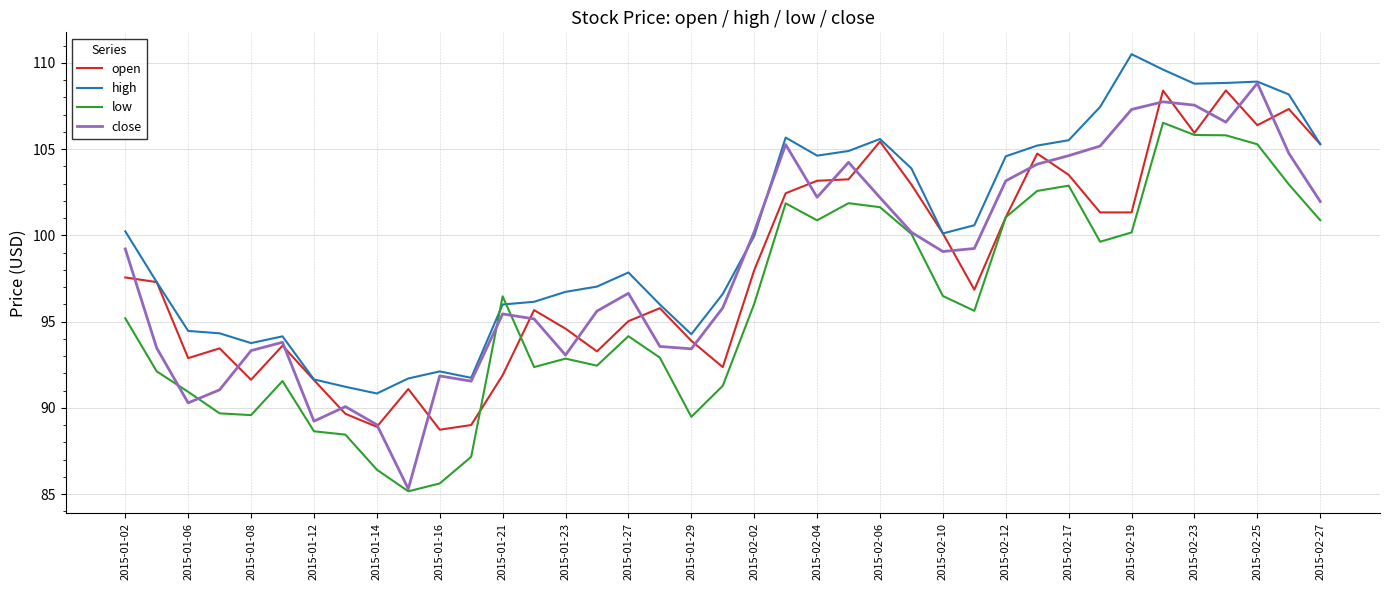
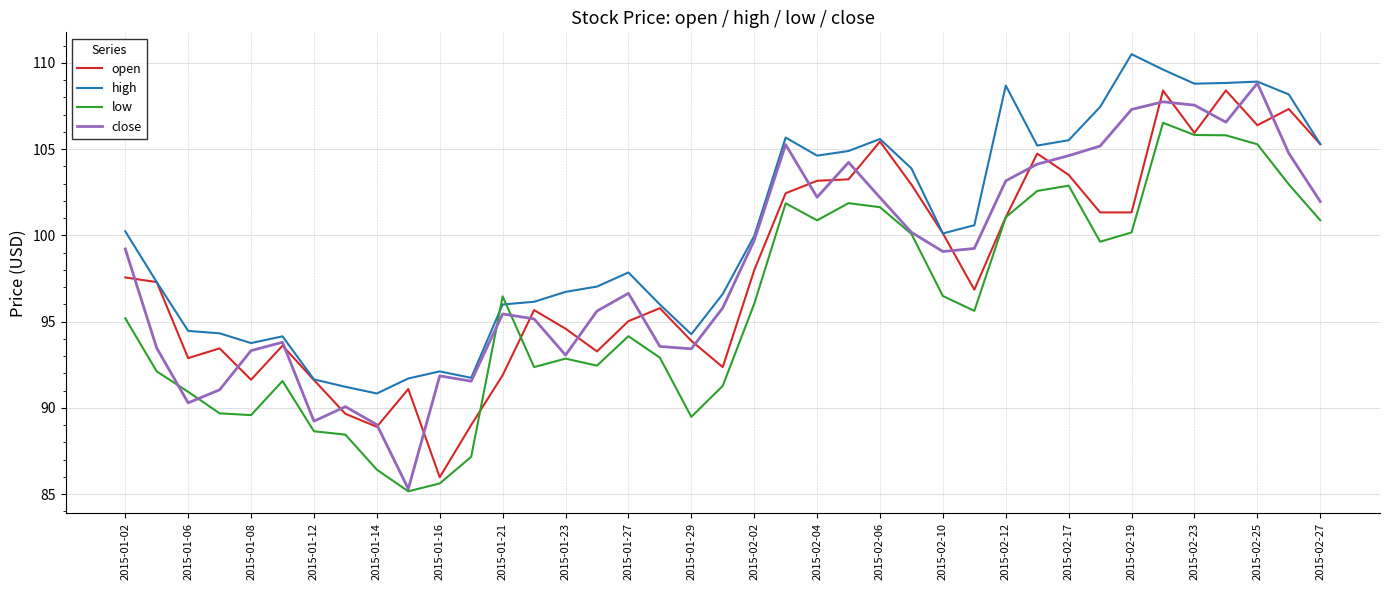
open, 2015-01-16: 88.7 -> 86.0
close, 2015-02-02: 100.2 -> 99.7
high, 2015-02-12: 104.6 -> 108.7
